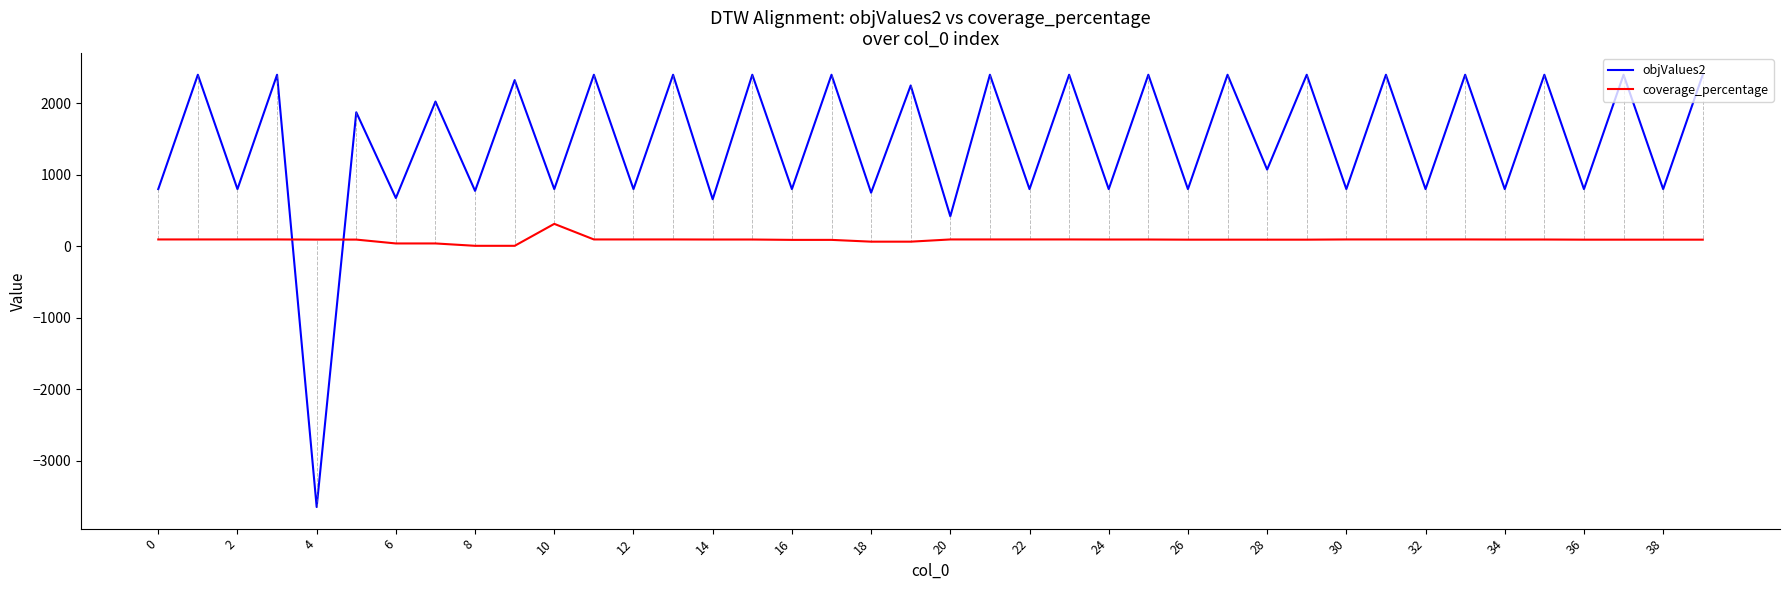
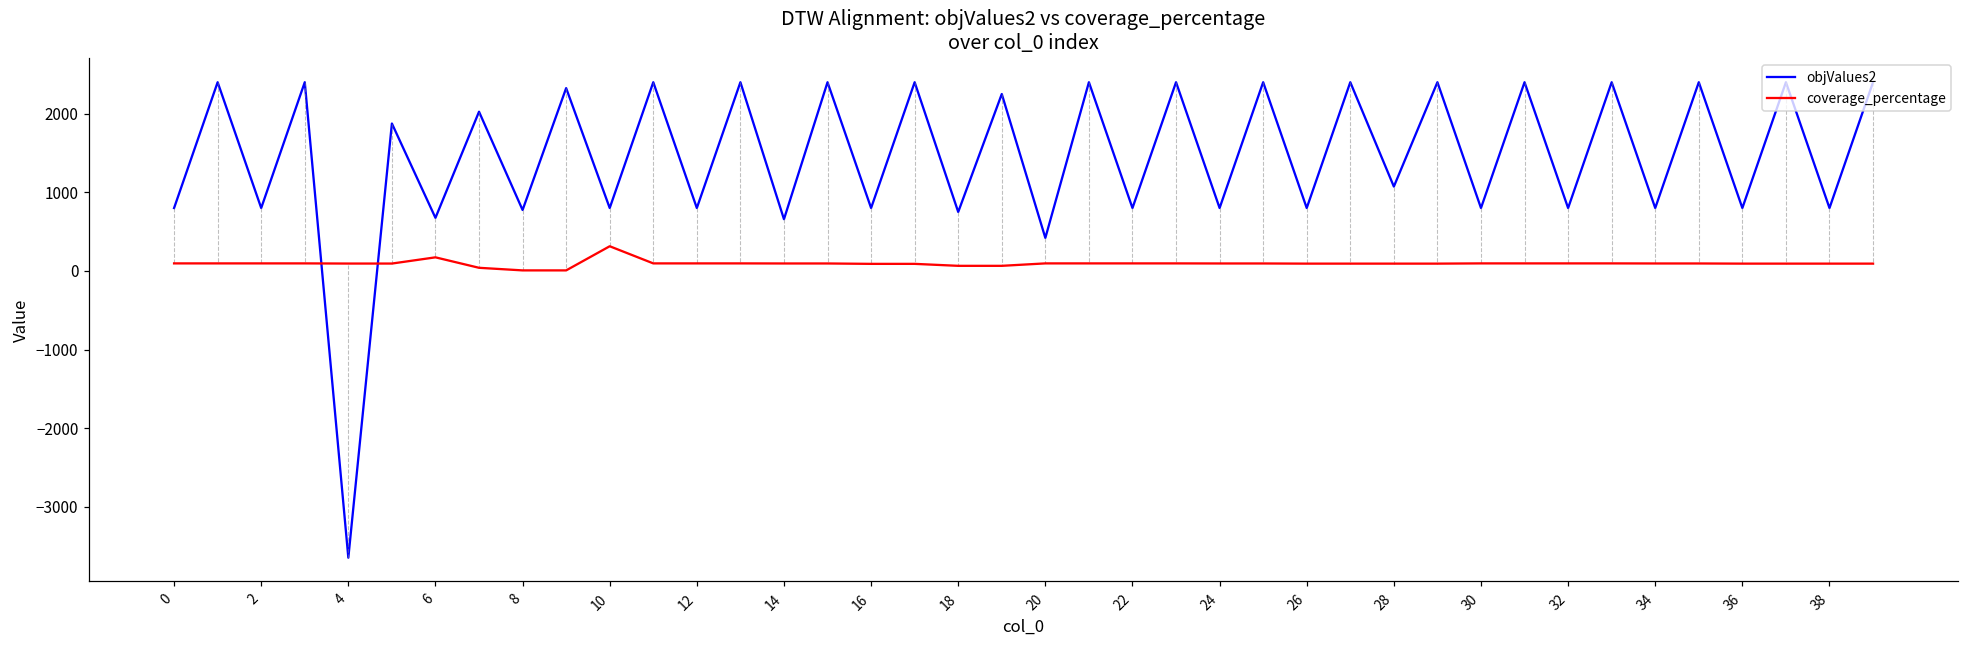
coverage_percentage, 6: 0 -> 200
